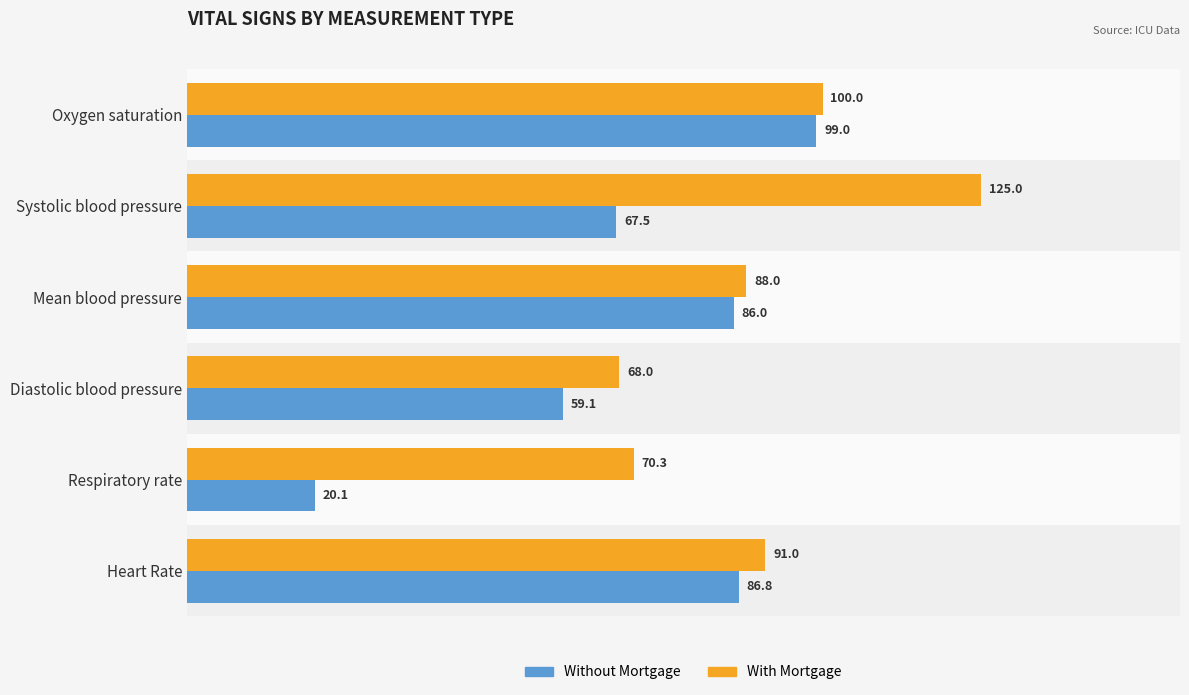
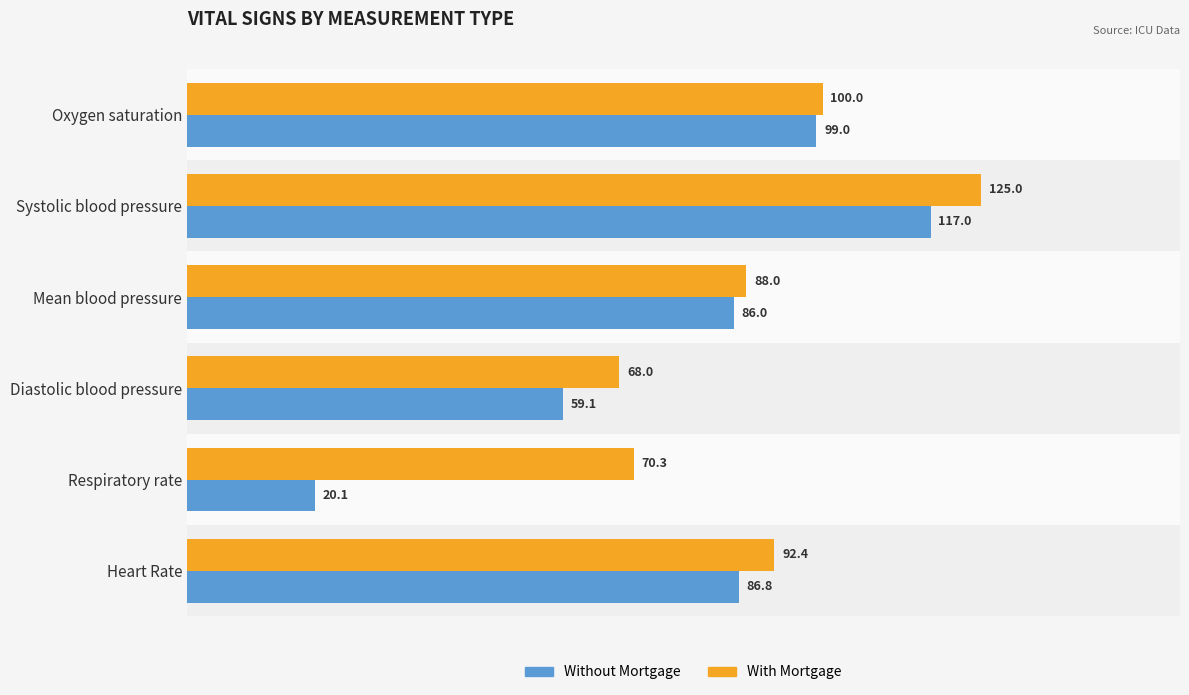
Without Mortgage, Systolic blood pressure: 67.5 -> 117.0
With Mortgage, Heart Rate: 91.0 -> 92.4
